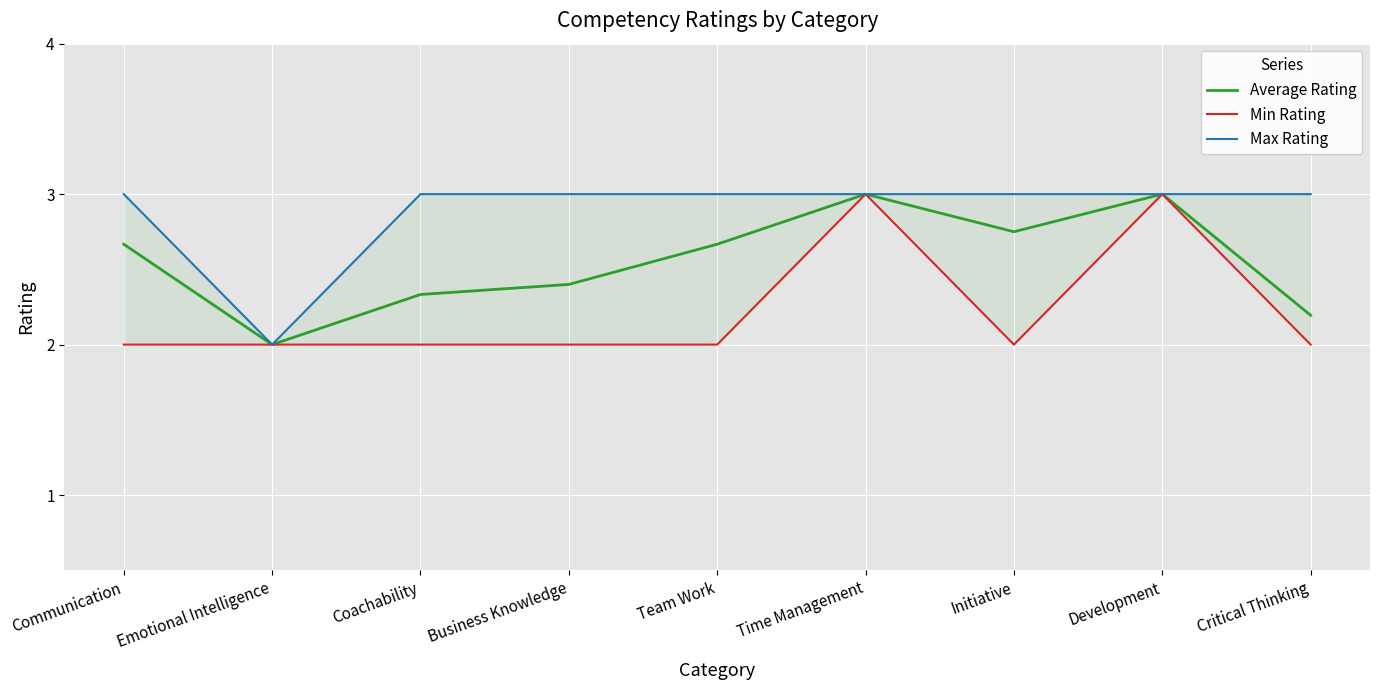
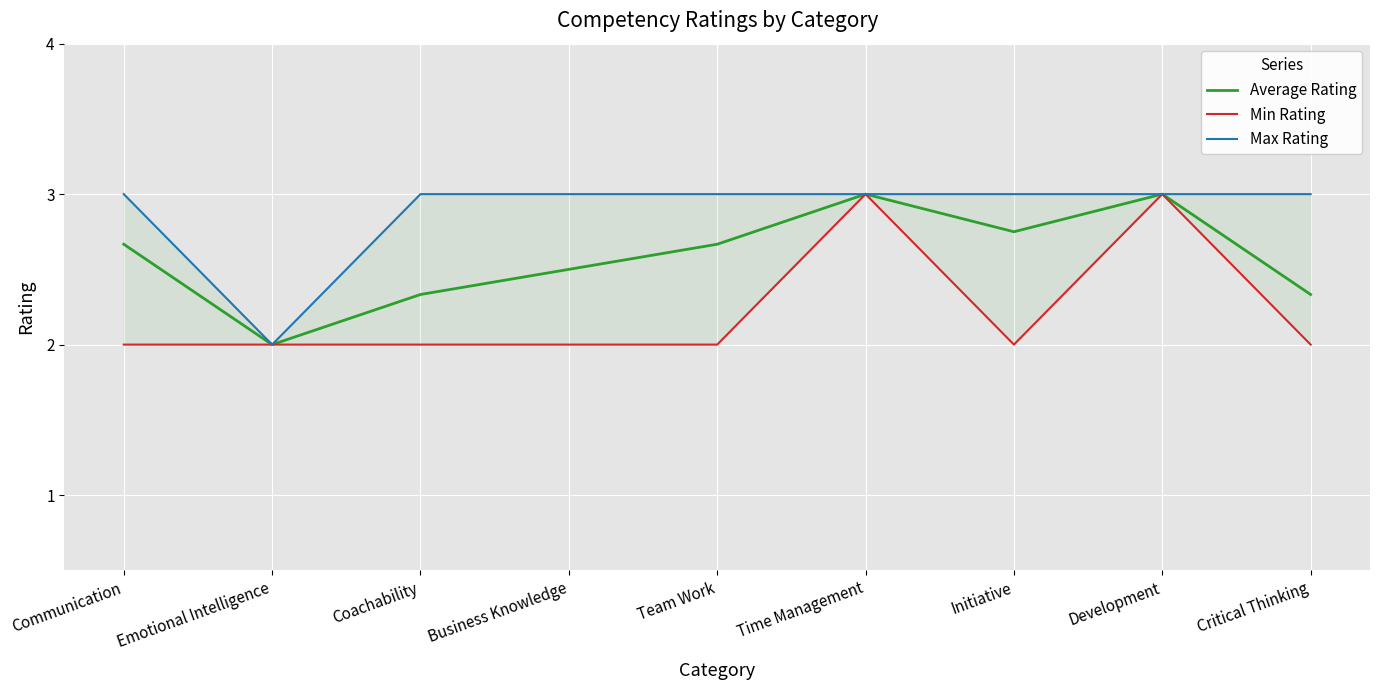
Average Rating, Business Knowledge: 2.4 -> 2.5
Average Rating, Critical Thinking: 2.20 -> 2.33
